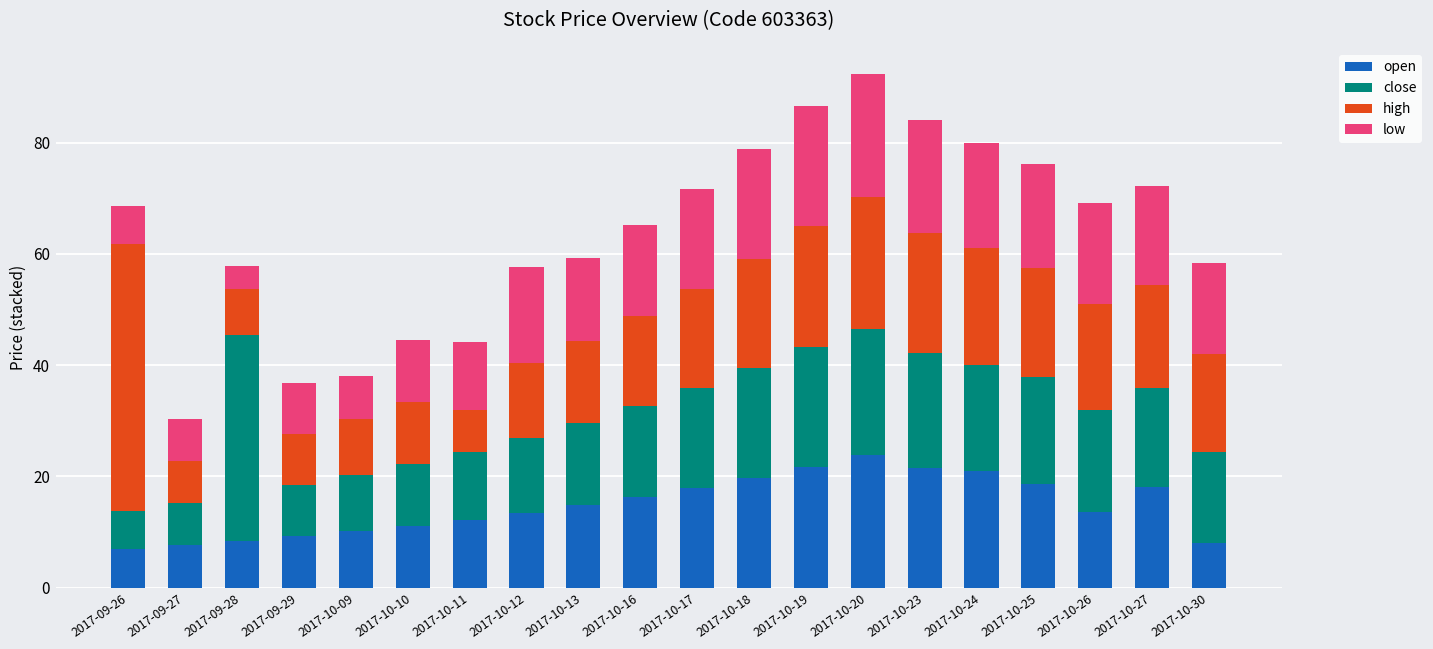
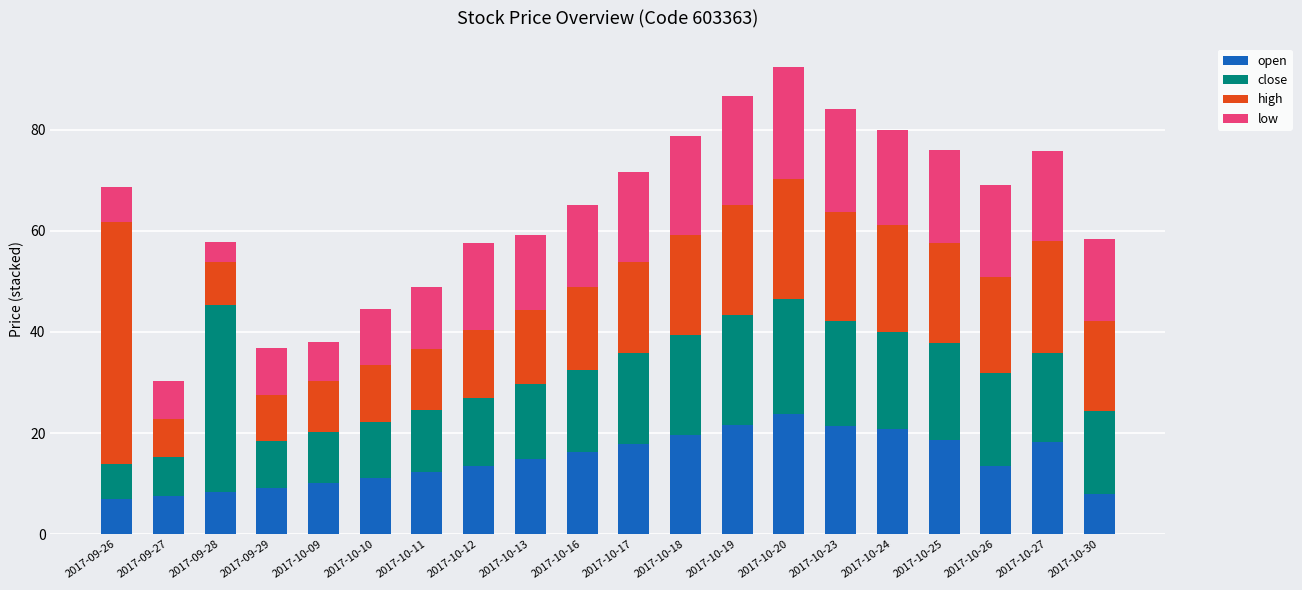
high, 2017-10-11: 7 -> 12
high, 2017-10-27: 19 -> 22
